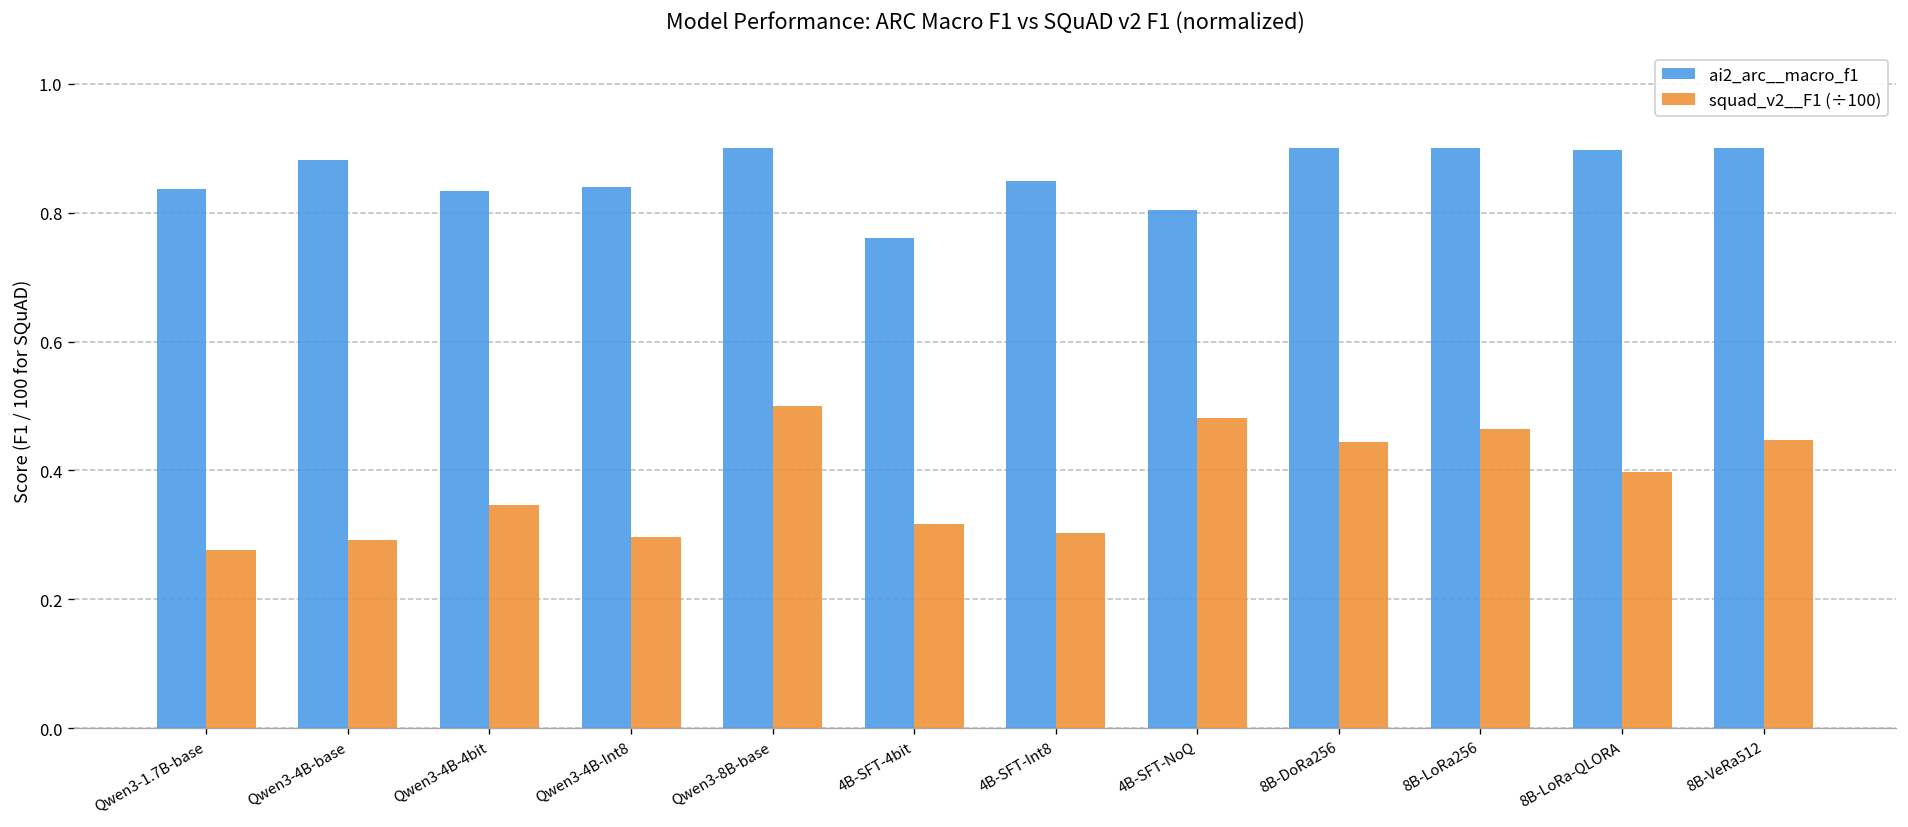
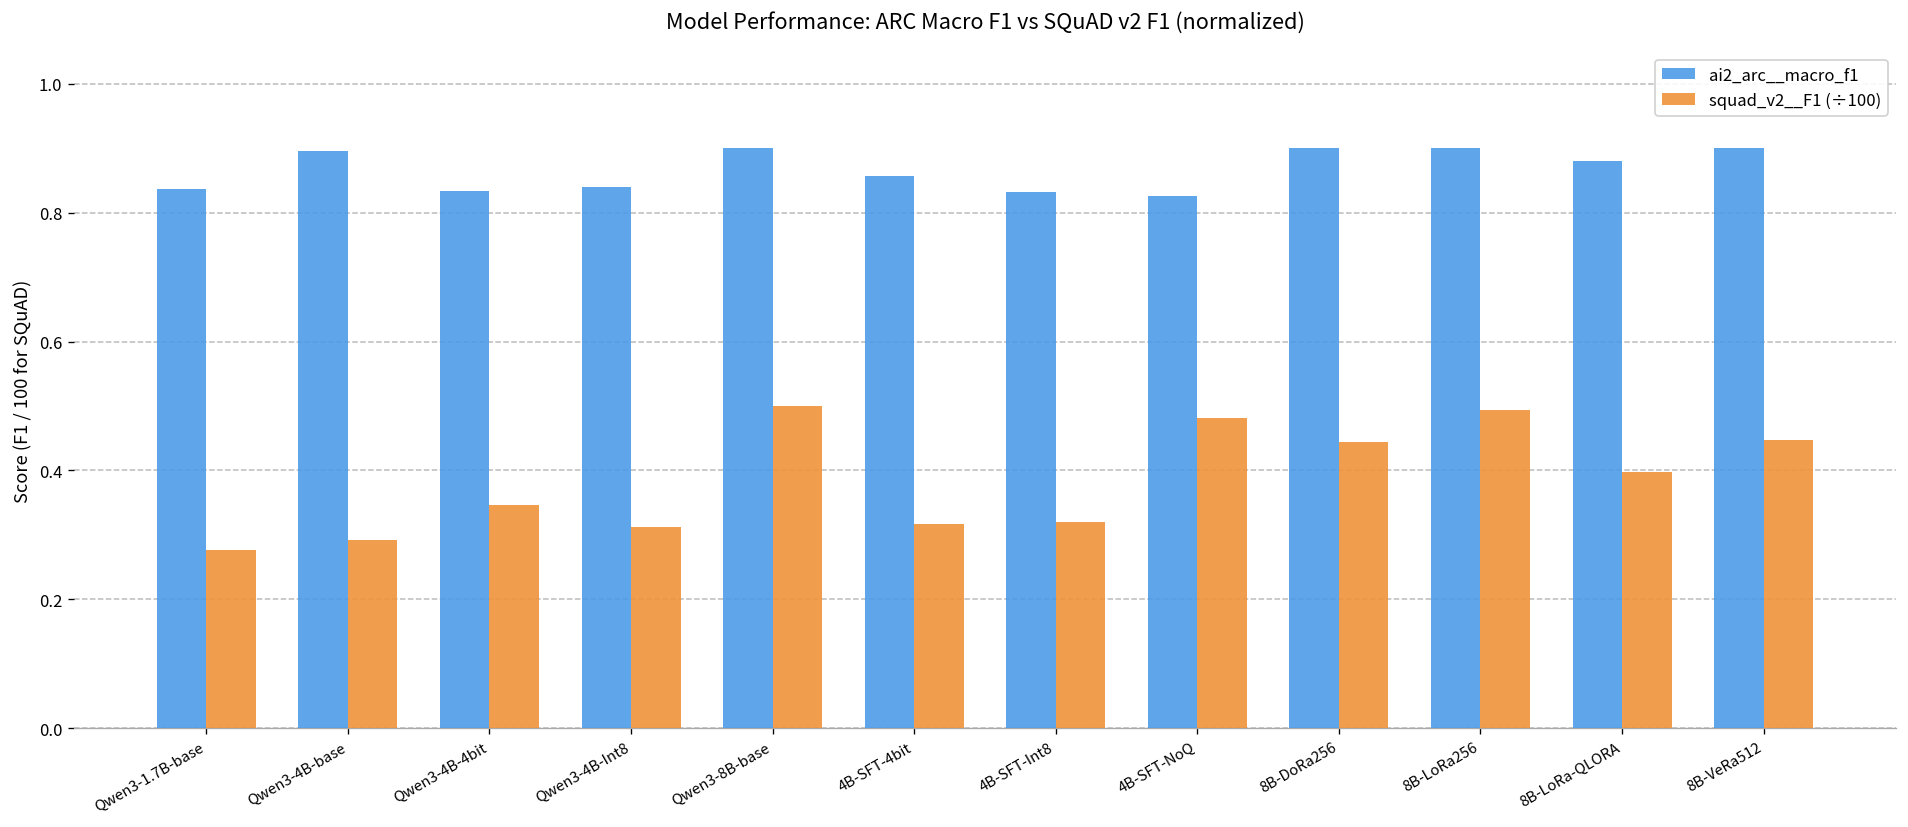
ai2_arc__macro_f1, Qwen3-4B-base: 0.88 -> 0.90
squad_v2__F1 (÷100), Qwen3-4B-Int8: 0.30 -> 0.31
ai2_arc__macro_f1, 4B-SFT-4bit: 0.76 -> 0.86
ai2_arc__macro_f1, 4B-SFT-Int8: 0.85 -> 0.83
squad_v2__F1 (÷100), 4B-SFT-Int8: 0.30 -> 0.32
ai2_arc__macro_f1, 4B-SFT-NoQ: 0.80 -> 0.83
squad_v2__F1 (÷100), 8B-LoRa256: 0.46 -> 0.49
ai2_arc__macro_f1, 8B-LoRa-QLORA: 0.90 -> 0.88
